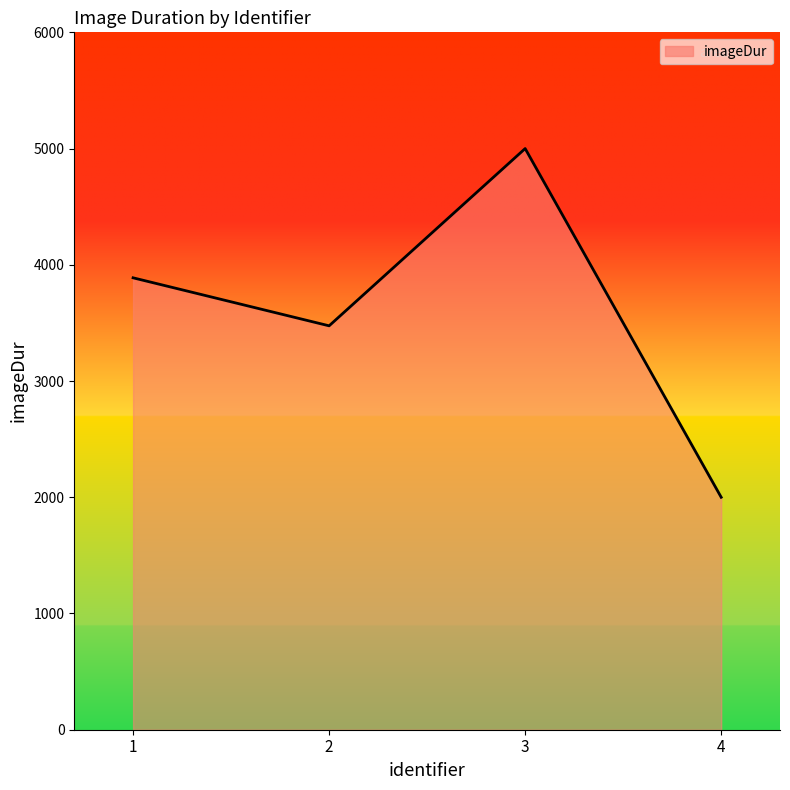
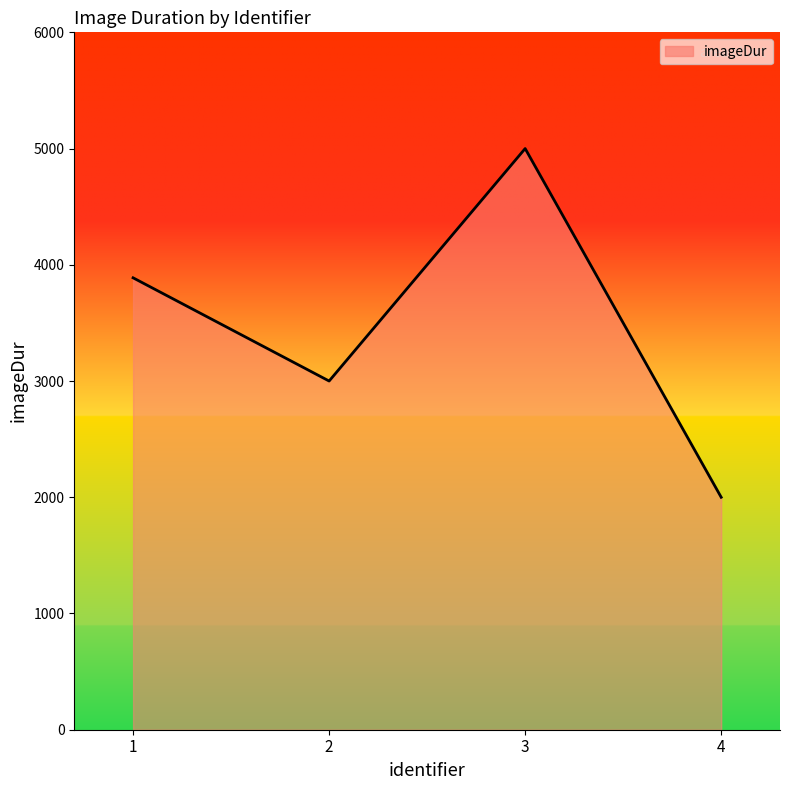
2: 3480 -> 3000
